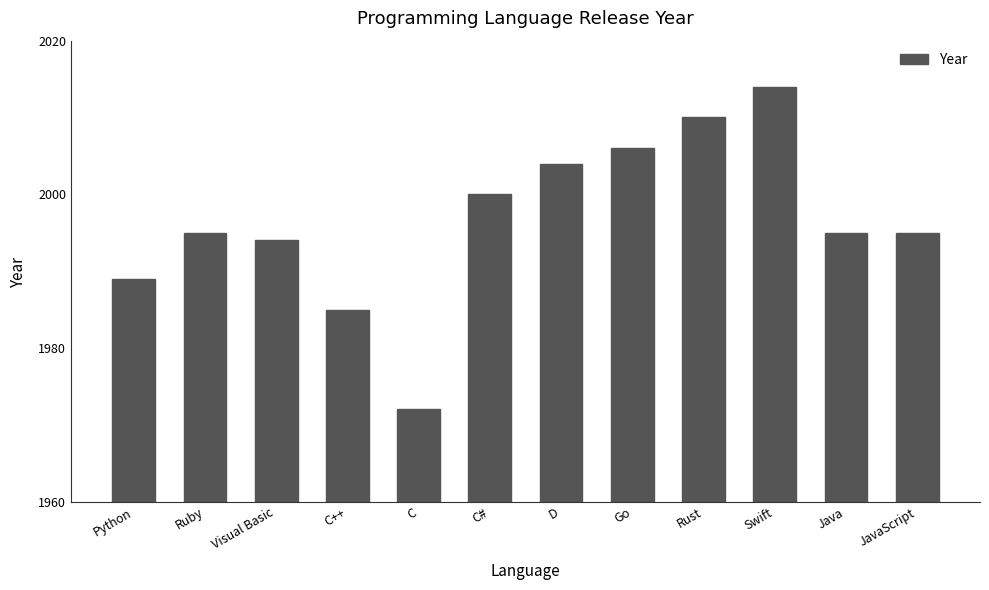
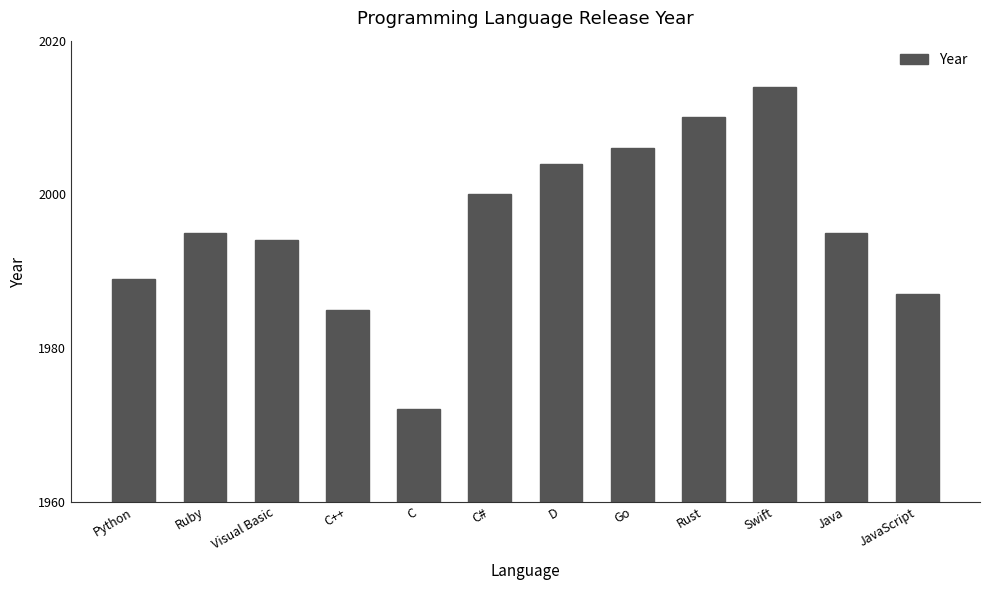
JavaScript: 1995 -> 1987
